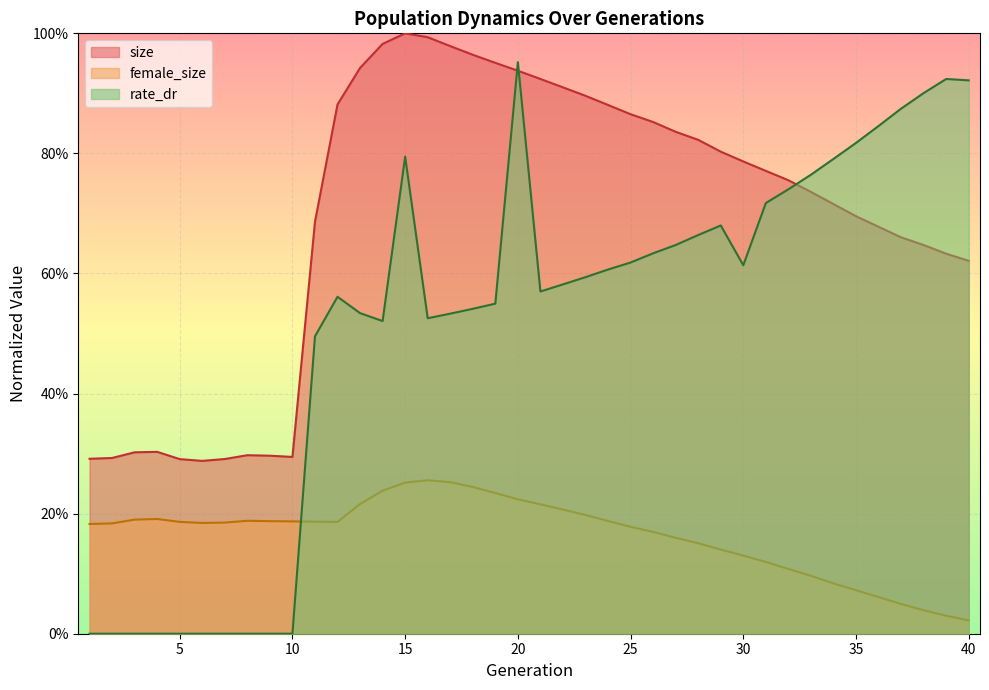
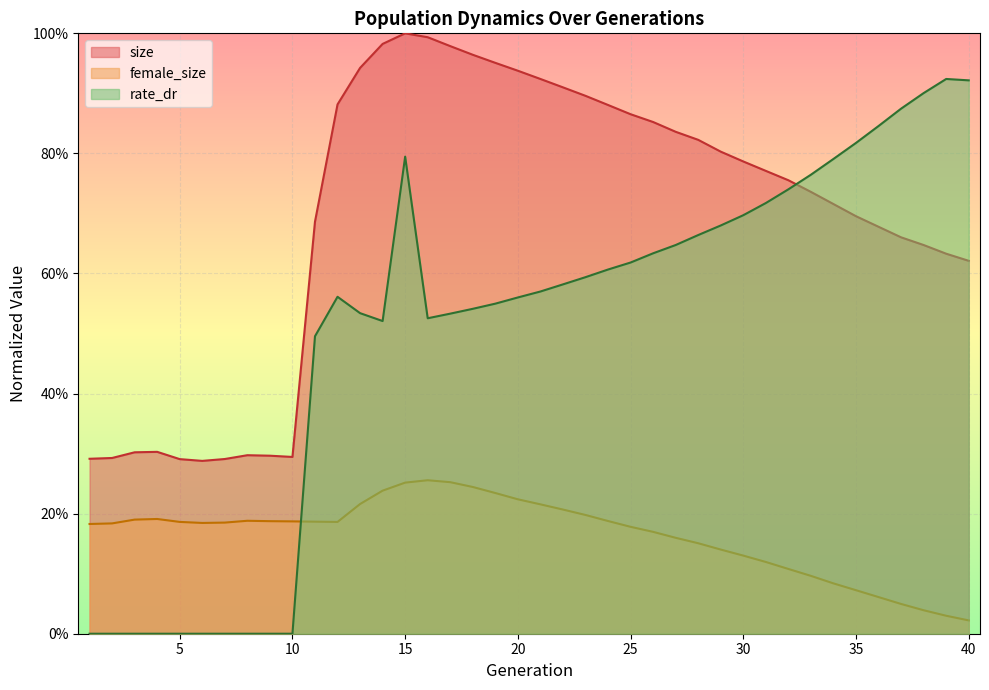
rate_dr, 20: 95% -> 56%
rate_dr, 30: 61% -> 70%
